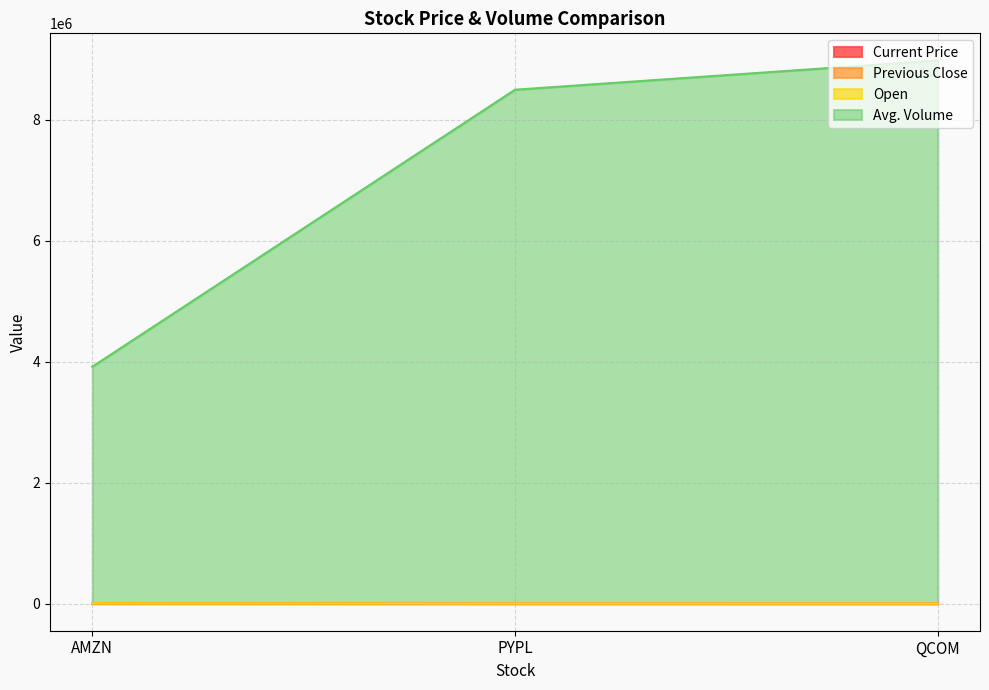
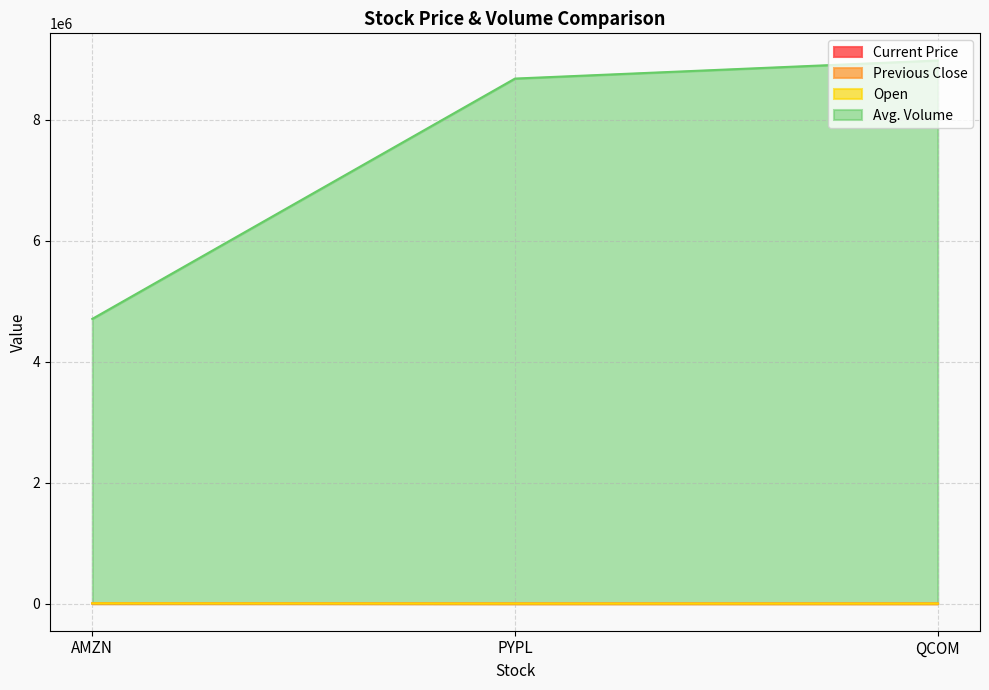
Avg. Volume, AMZN: 3900000 -> 4700000
Avg. Volume, PYPL: 8500000 -> 8700000
